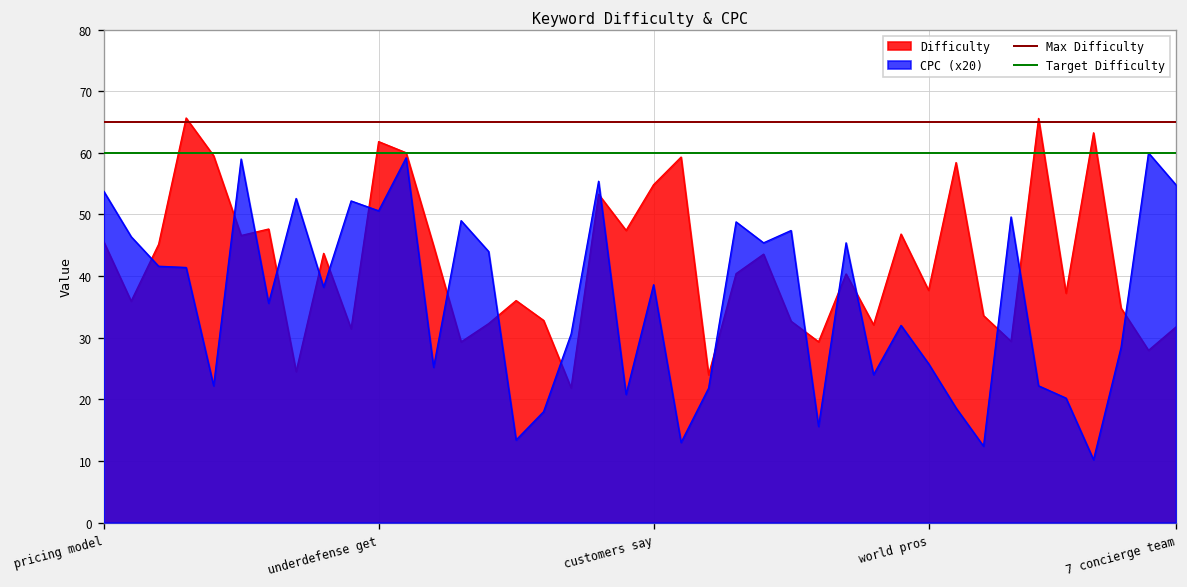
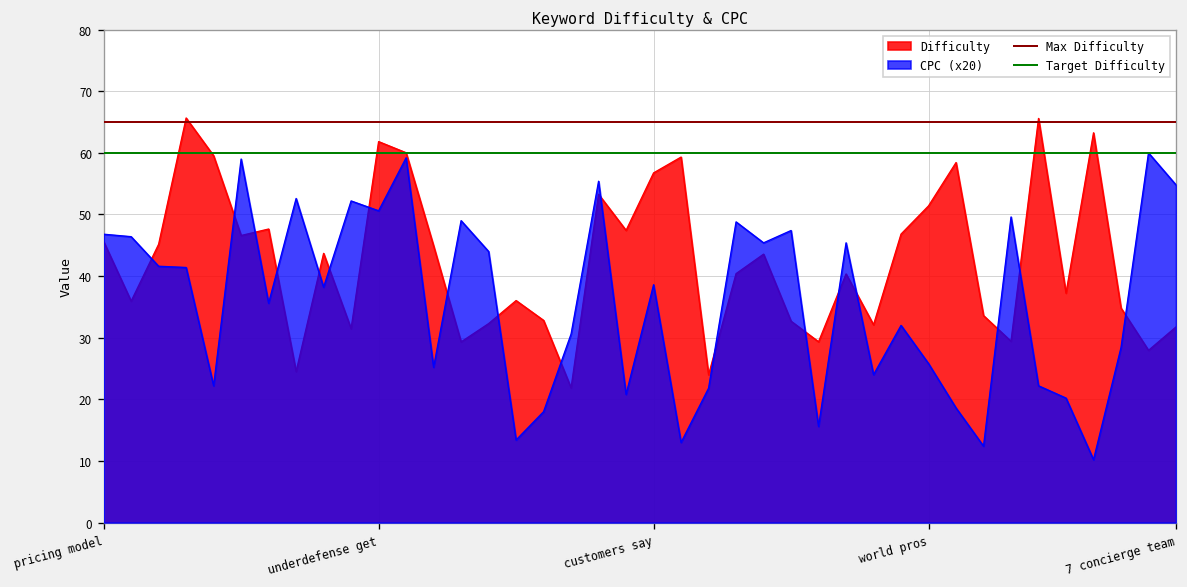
CPC (x20), pricing model: 54 -> 47
Difficulty, customers say: 55 -> 57
Difficulty, world pros: 38 -> 51
